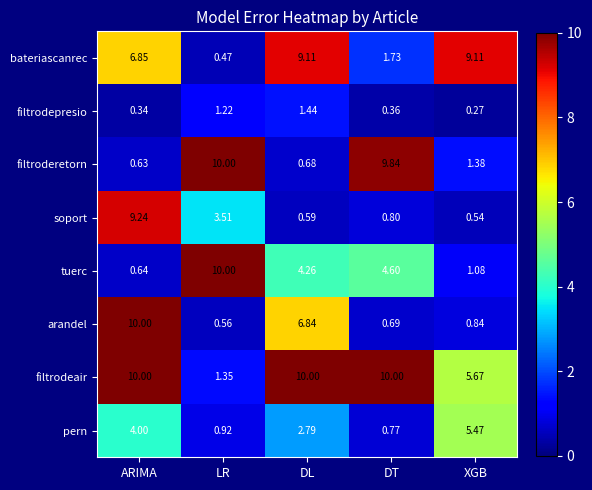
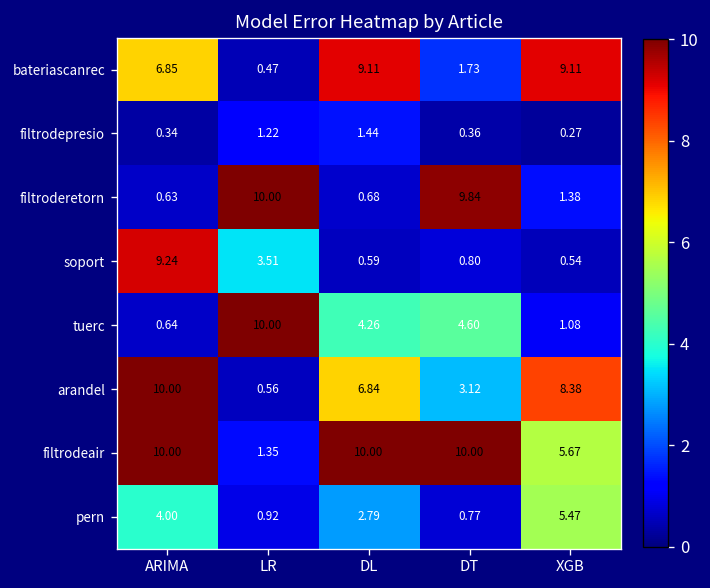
arandel, DT: 0.69 -> 3.12
arandel, XGB: 0.84 -> 8.38
